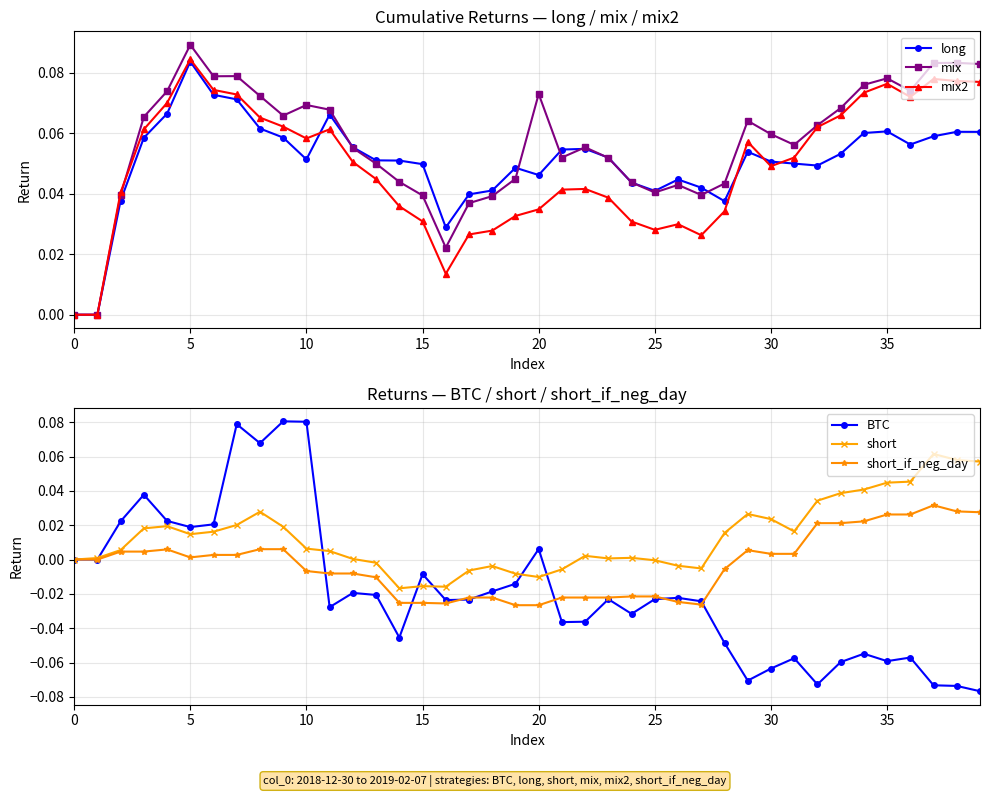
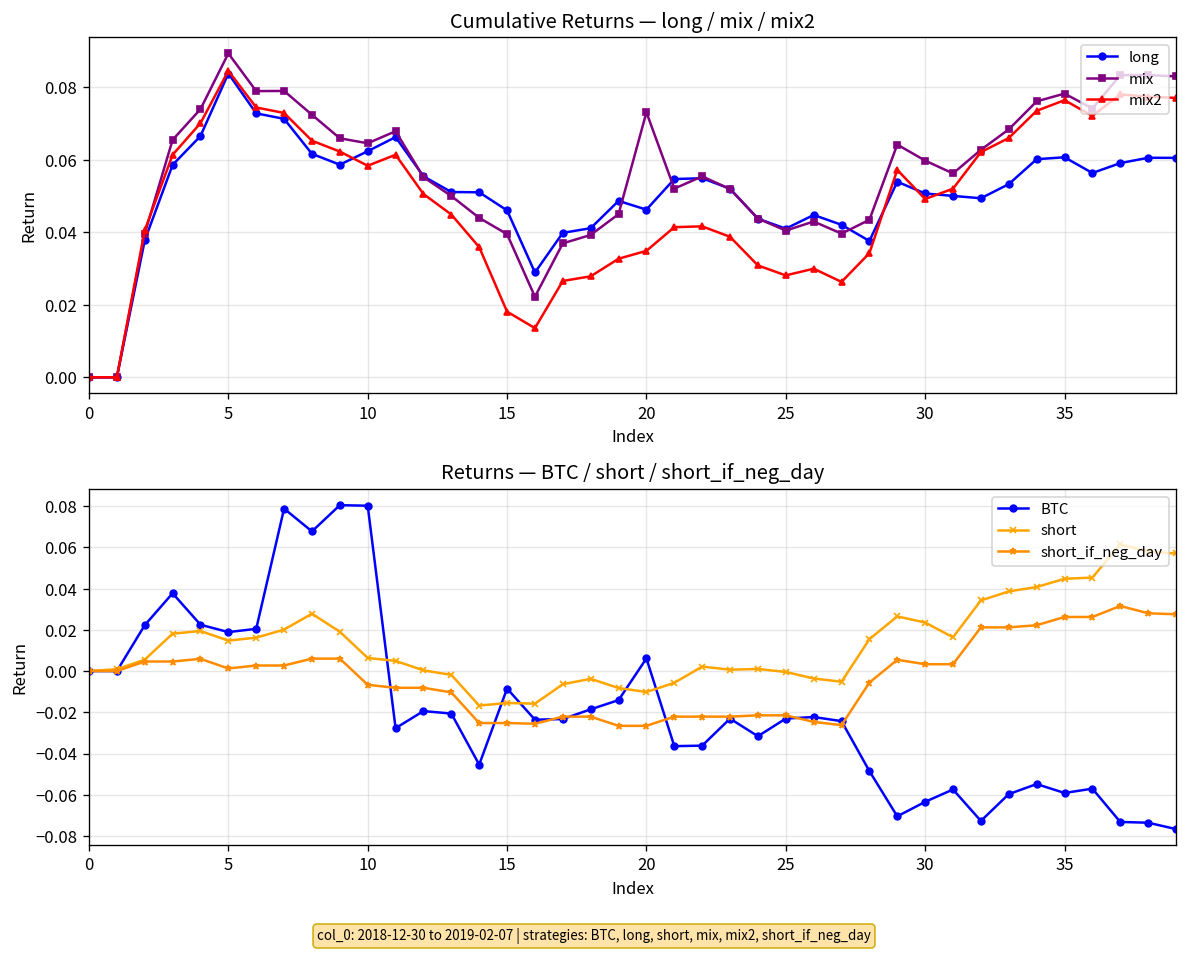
Cumulative Returns — long / mix / mix2, long, 10: 0.051 -> 0.062
Cumulative Returns — long / mix / mix2, mix, 10: 0.069 -> 0.065
Cumulative Returns — long / mix / mix2, long, 15: 0.050 -> 0.046
Cumulative Returns — long / mix / mix2, mix2, 15: 0.031 -> 0.018
